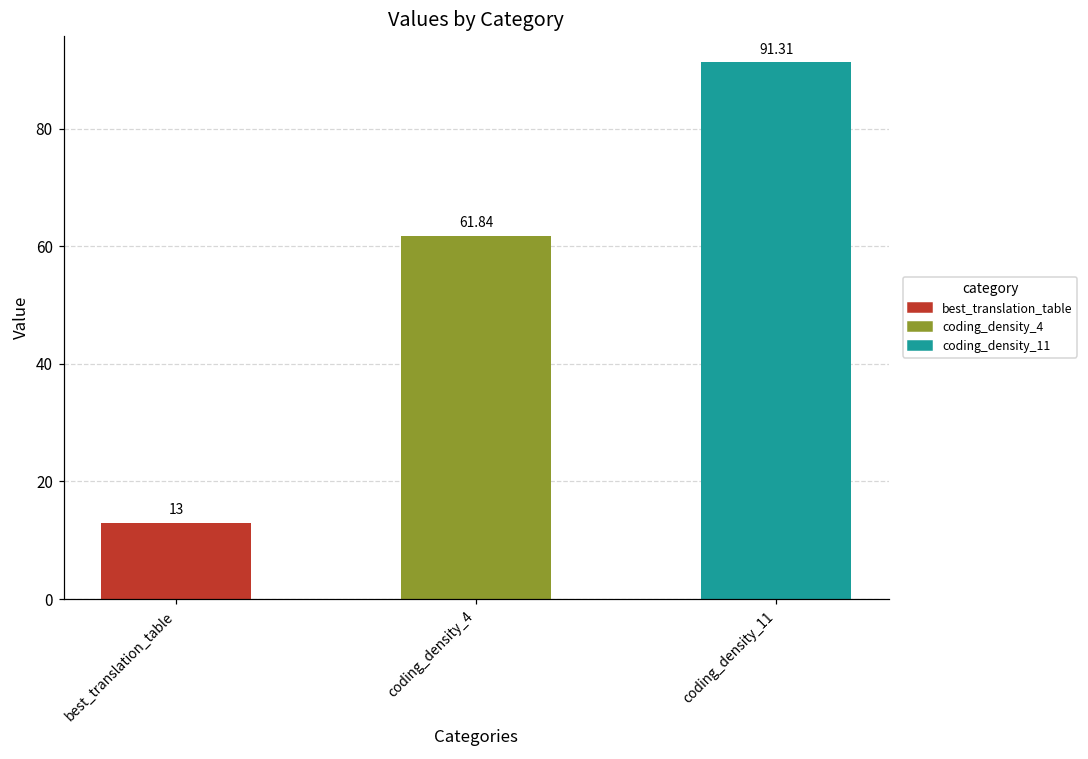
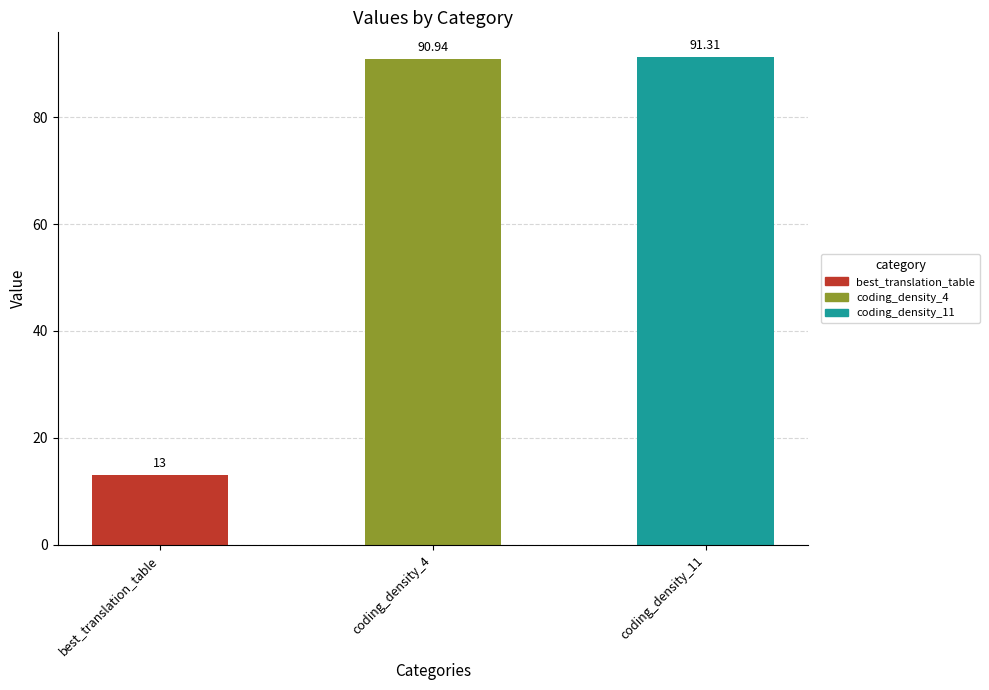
coding_density_4: 61.84 -> 90.94
